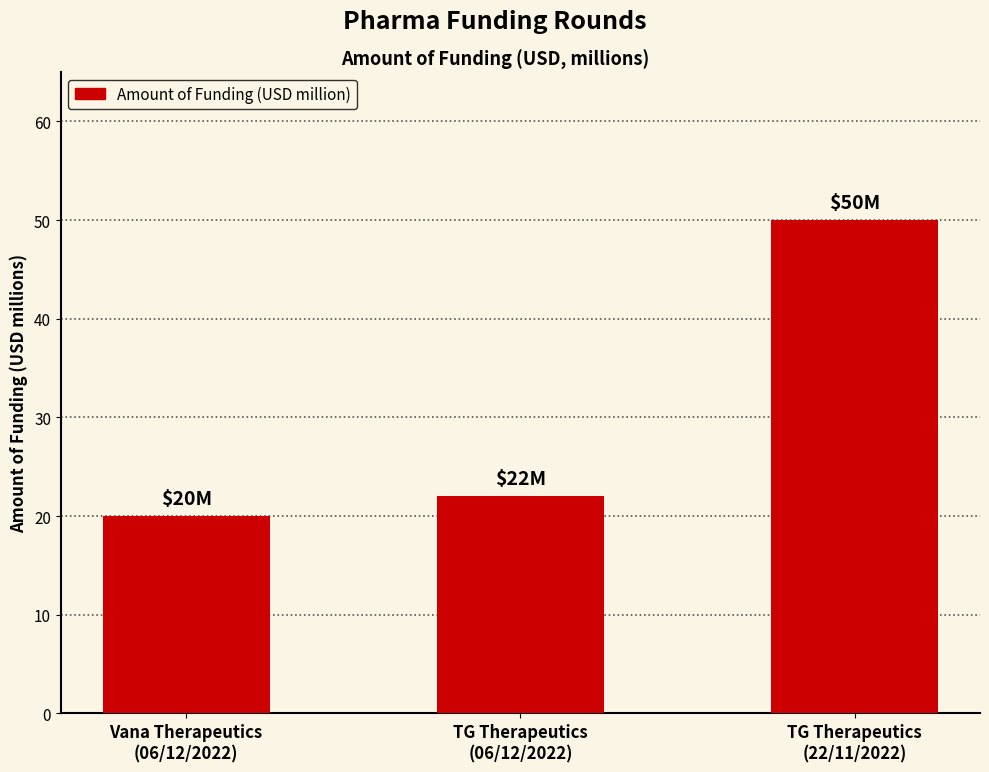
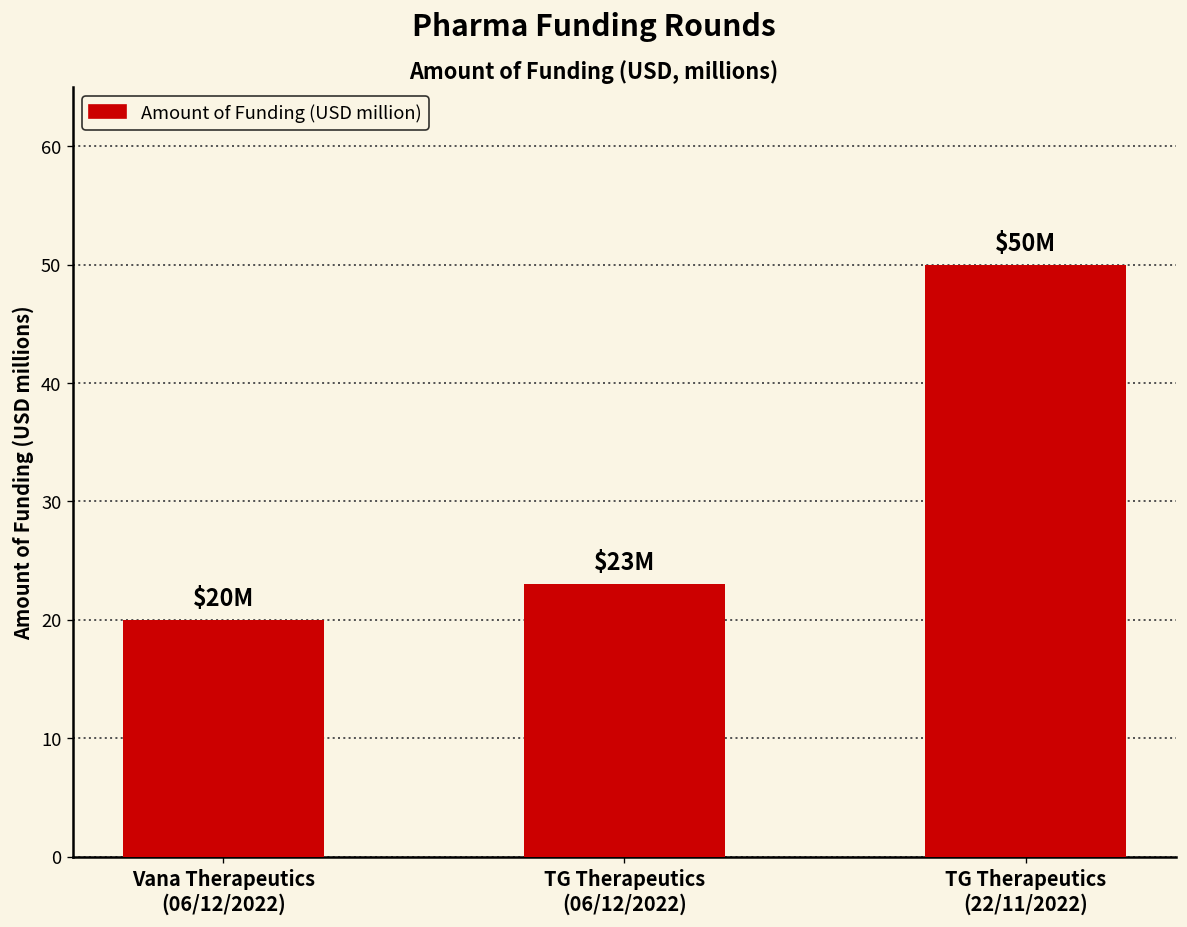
TG Therapeutics (06/12/2022): $22M -> $23M
